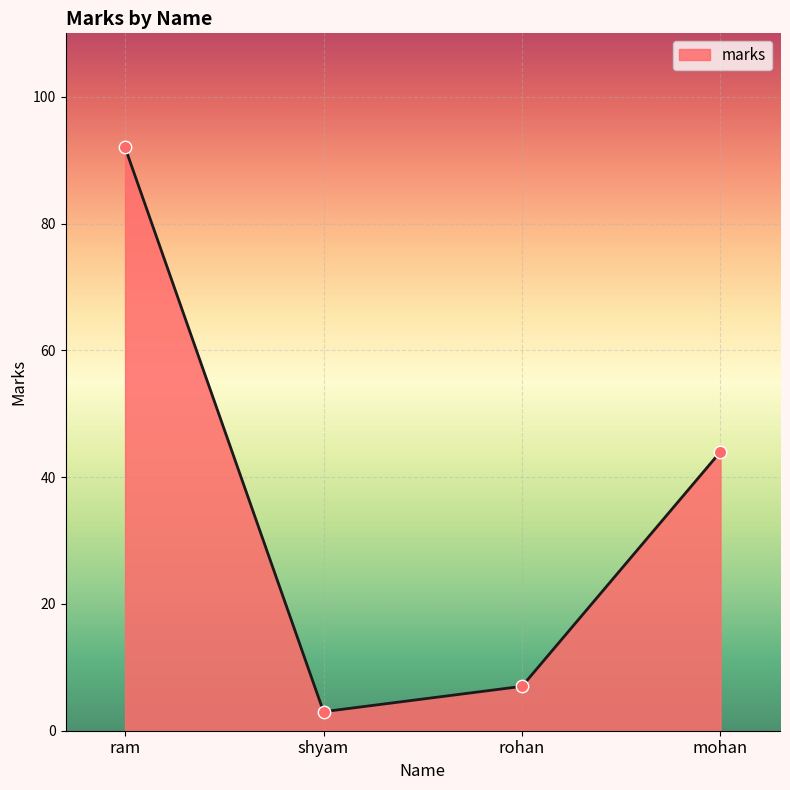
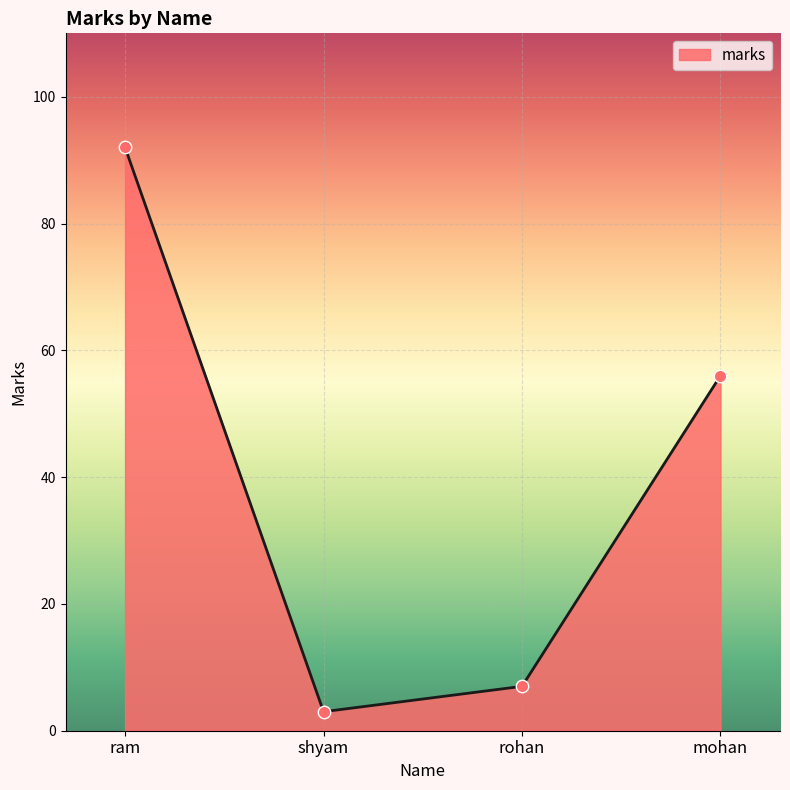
mohan: 44 -> 56
